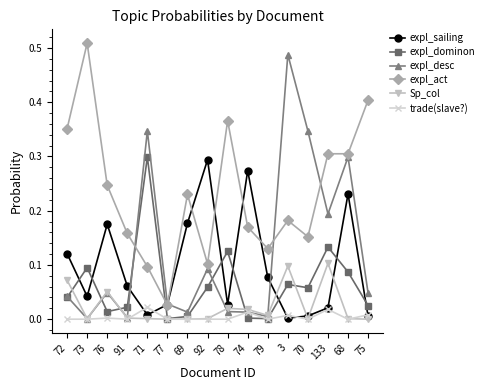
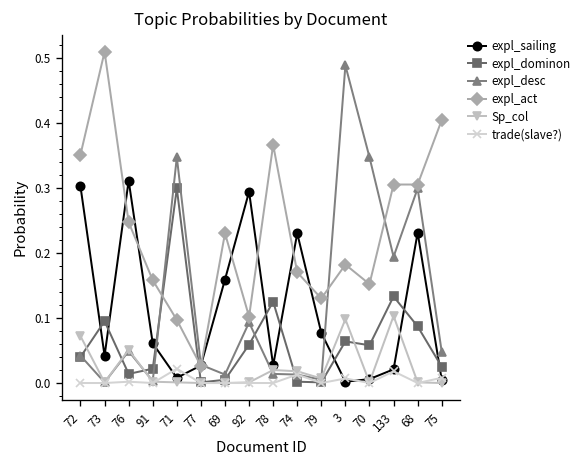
expl_sailing, 72: 0.12 -> 0.30
expl_sailing, 76: 0.18 -> 0.31
expl_sailing, 69: 0.18 -> 0.16
expl_sailing, 74: 0.27 -> 0.23
